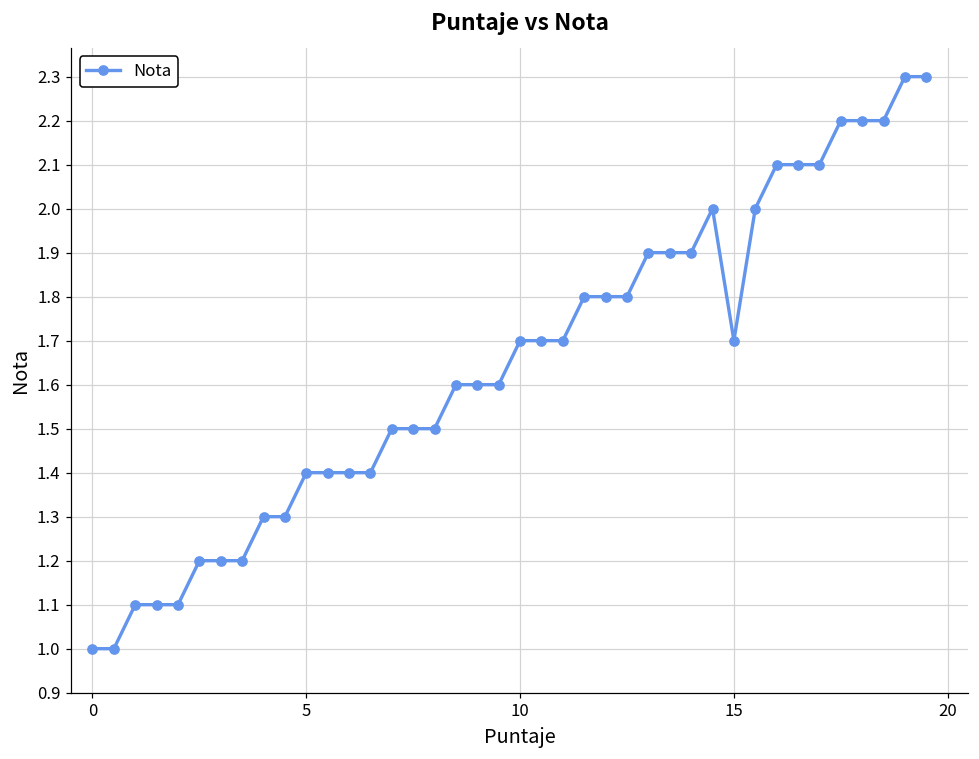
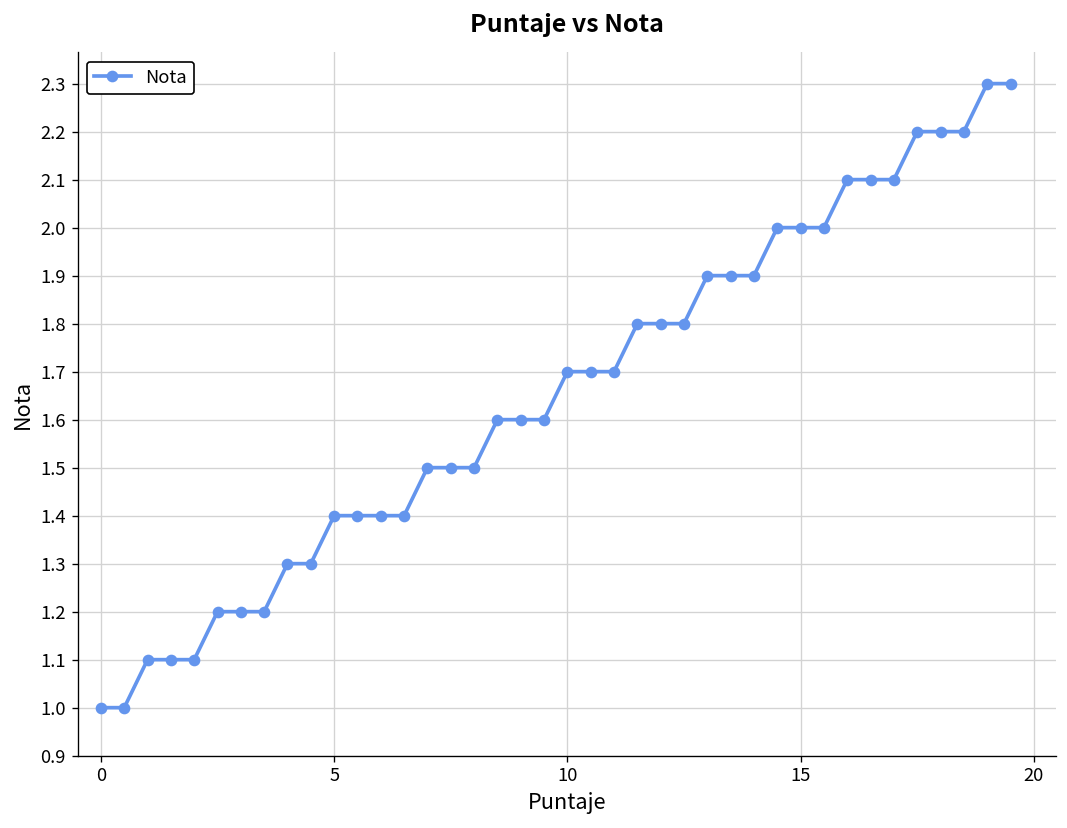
15: 1.7 -> 2.0
